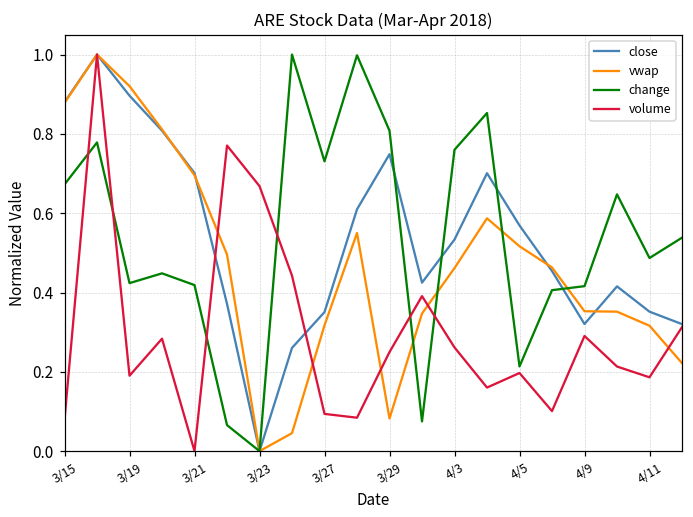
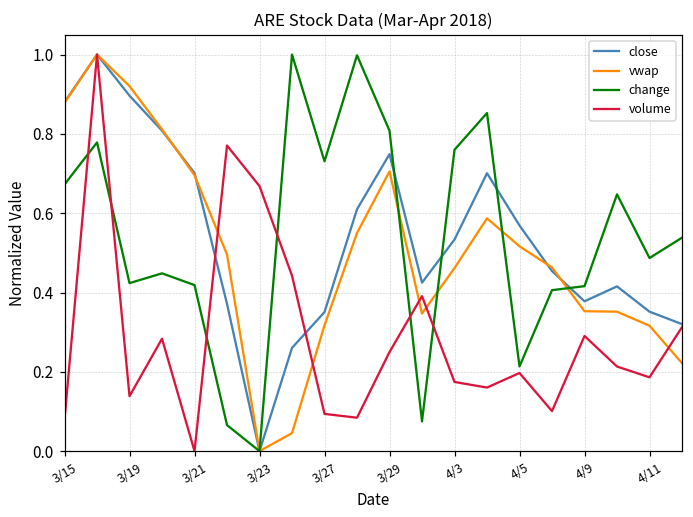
volume, 3/19: 0.19 -> 0.14
vwap, 3/29: 0.08 -> 0.71
volume, 4/3: 0.26 -> 0.17
close, 4/9: 0.32 -> 0.38
